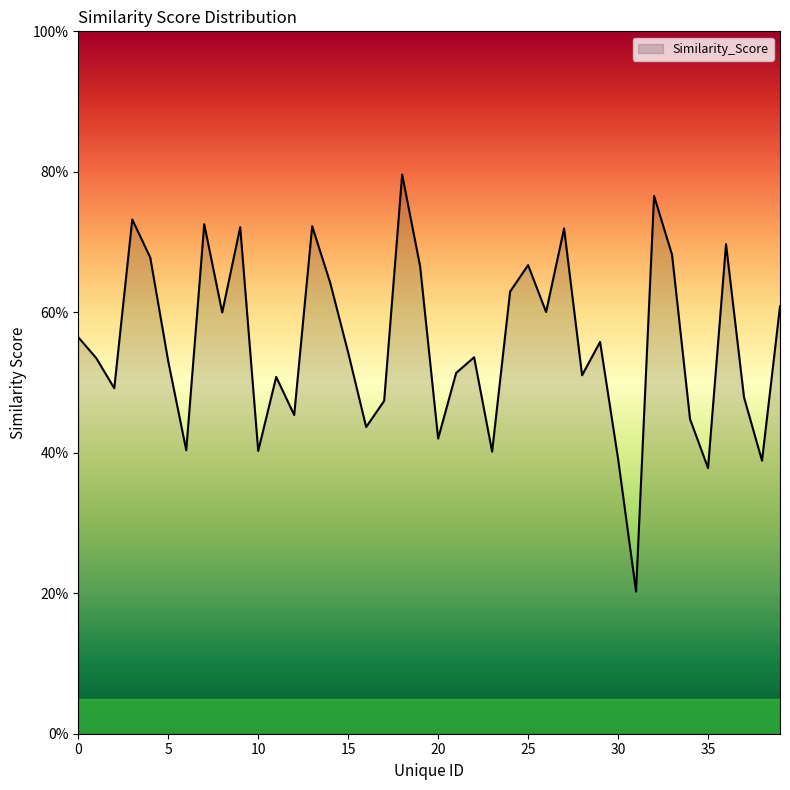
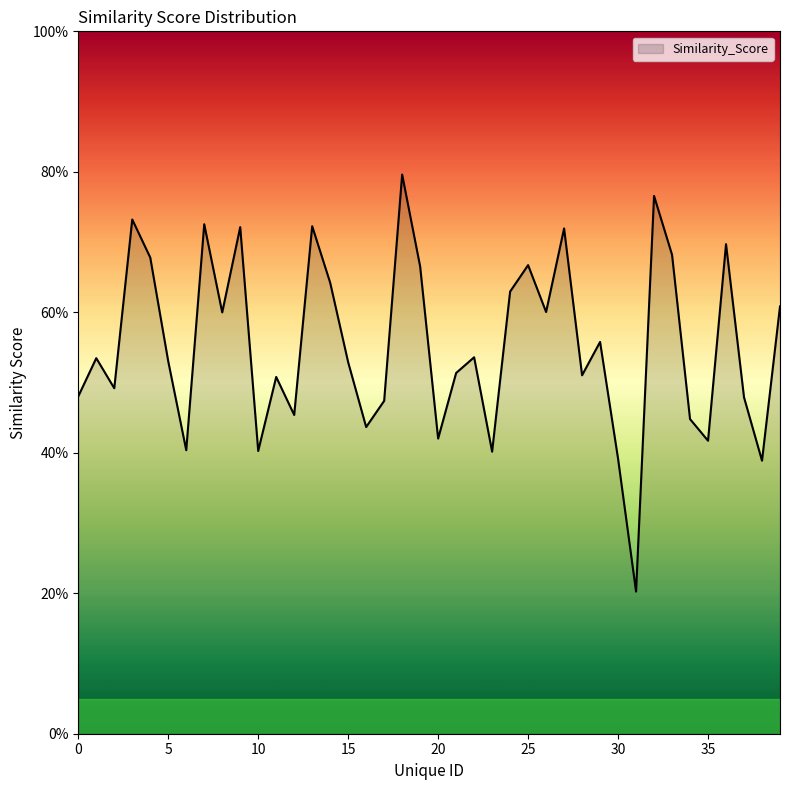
0: 56% -> 48%
15: 54% -> 53%
35: 38% -> 42%
